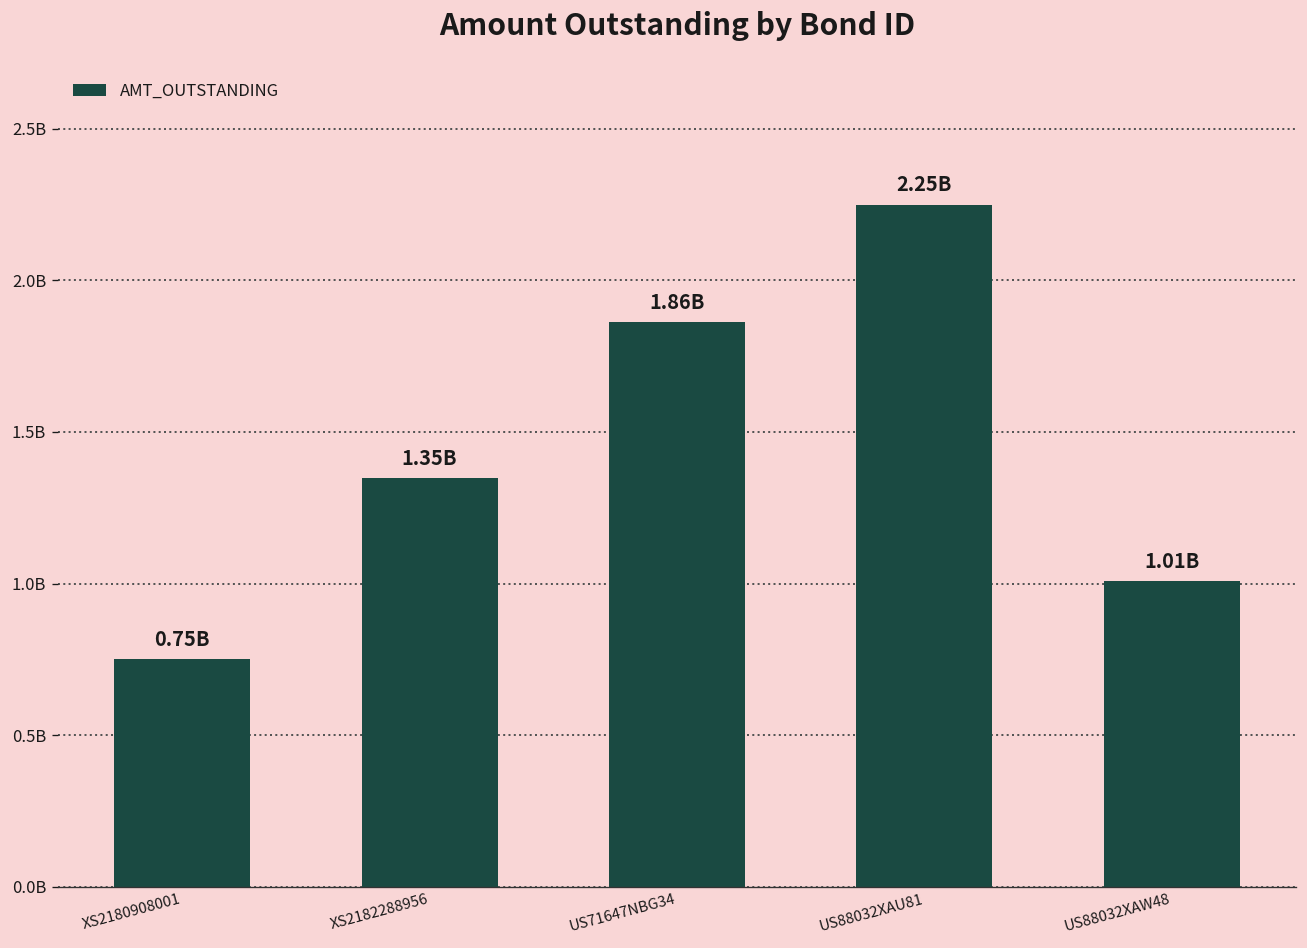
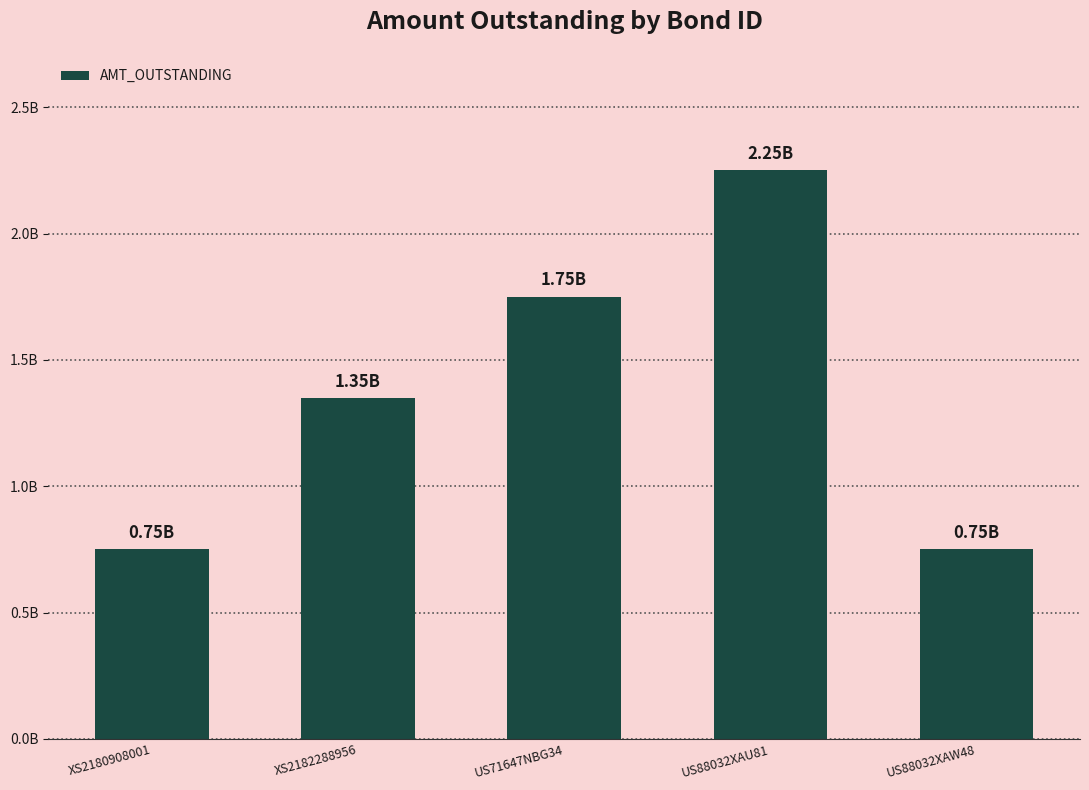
US71647NBG34: 1.86B -> 1.75B
US88032XAW48: 1.01B -> 0.75B
